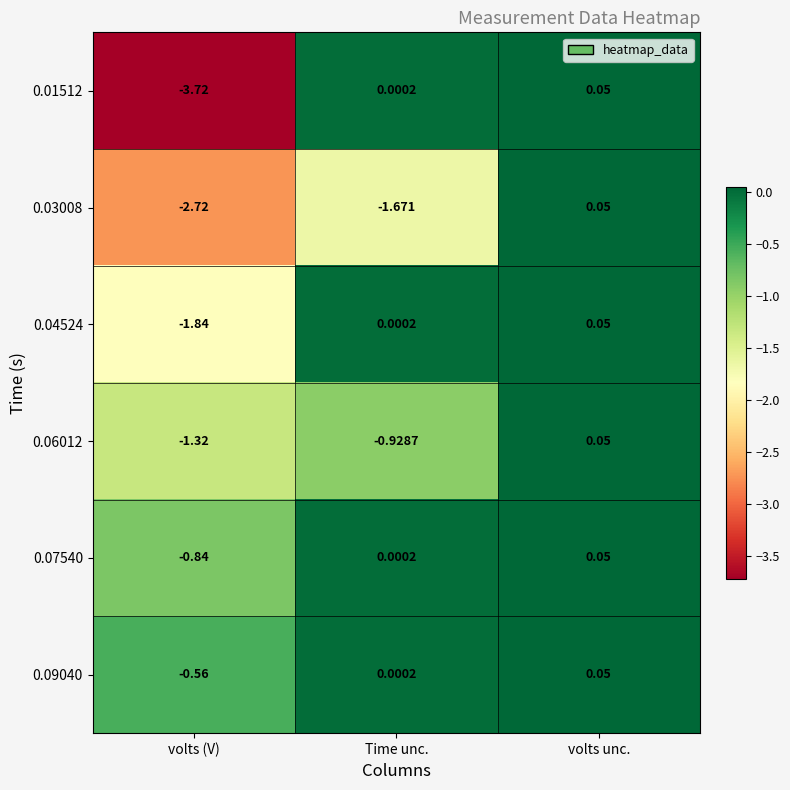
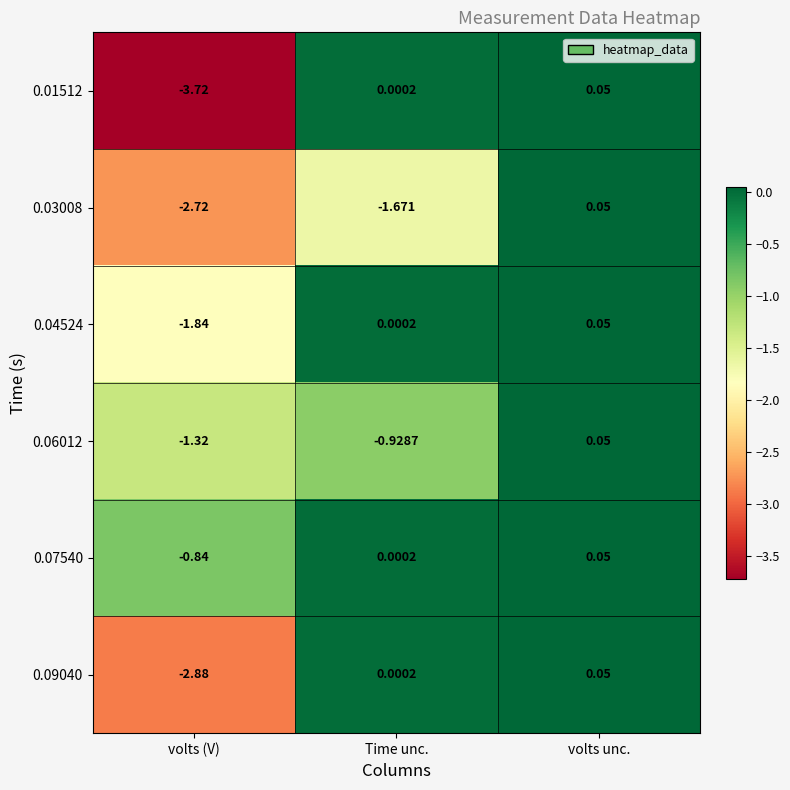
0.09040, volts (V): -0.56 -> -2.88
